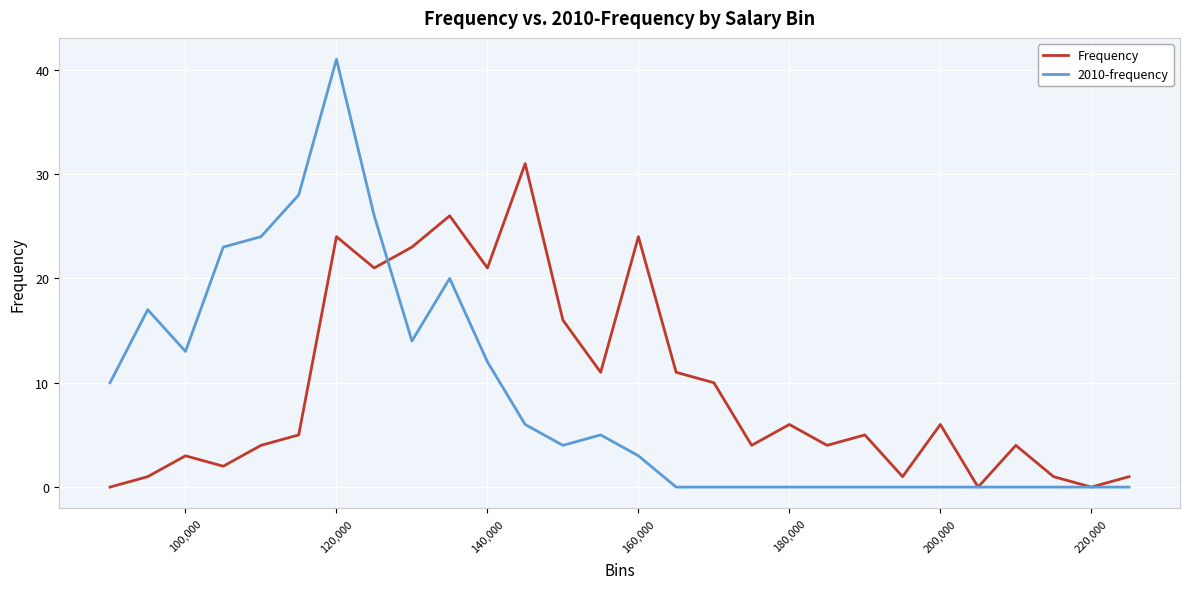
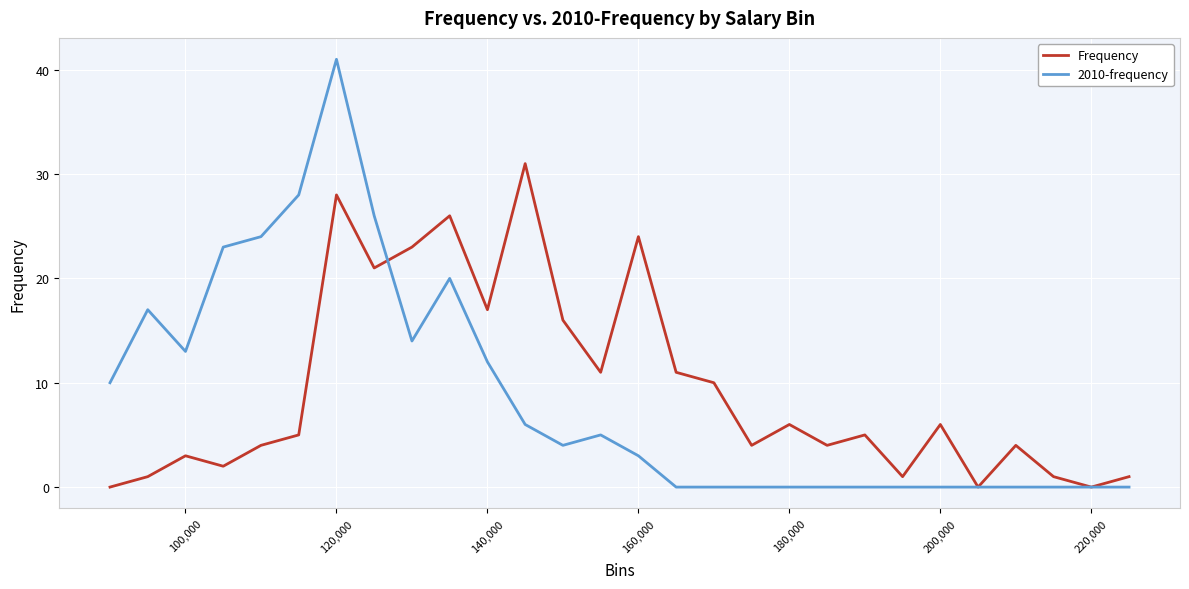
Frequency, 120,000: 24 -> 28
Frequency, 140,000: 21 -> 17
